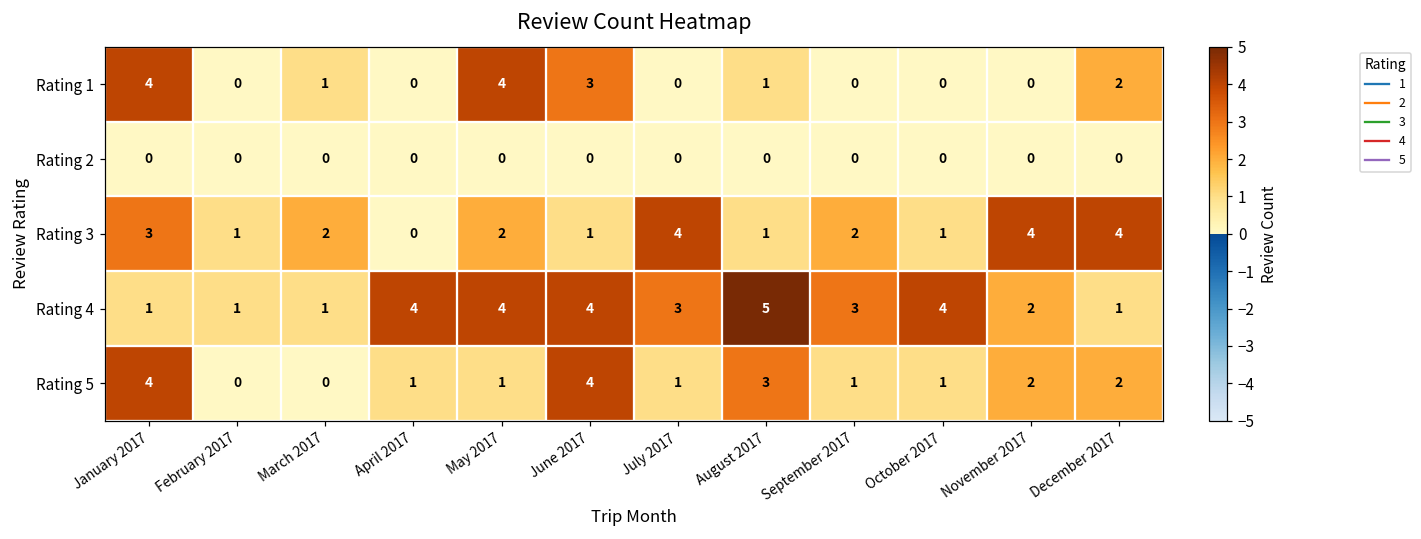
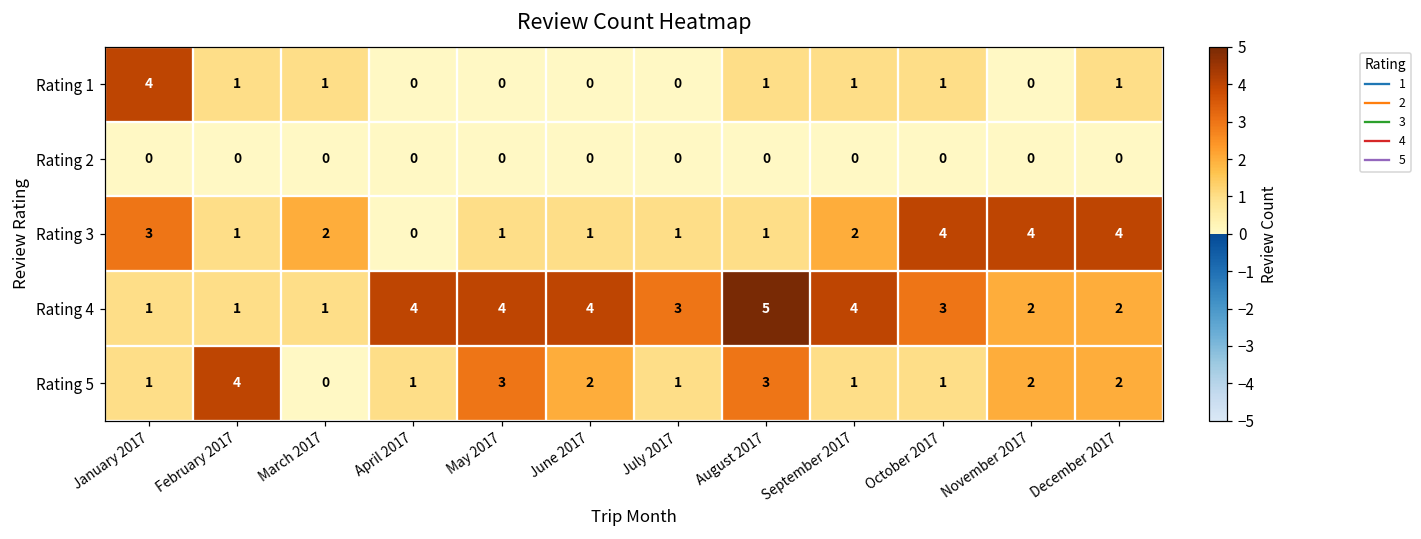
Rating 1, February 2017: 0 -> 1
Rating 1, May 2017: 4 -> 0
Rating 1, June 2017: 3 -> 0
Rating 1, September 2017: 0 -> 1
Rating 1, October 2017: 0 -> 1
Rating 1, December 2017: 2 -> 1
Rating 3, May 2017: 2 -> 1
Rating 3, July 2017: 4 -> 1
Rating 3, October 2017: 1 -> 4
Rating 4, September 2017: 3 -> 4
Rating 4, October 2017: 4 -> 3
Rating 4, December 2017: 1 -> 2
Rating 5, January 2017: 4 -> 1
Rating 5, February 2017: 0 -> 4
Rating 5, May 2017: 1 -> 3
Rating 5, June 2017: 4 -> 2
